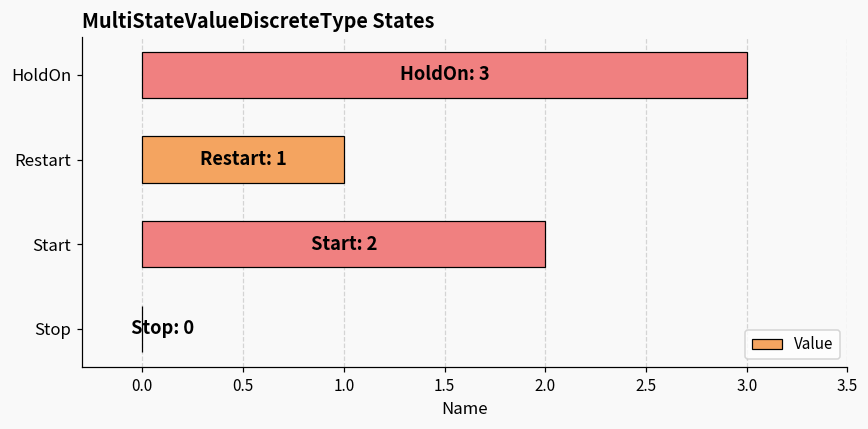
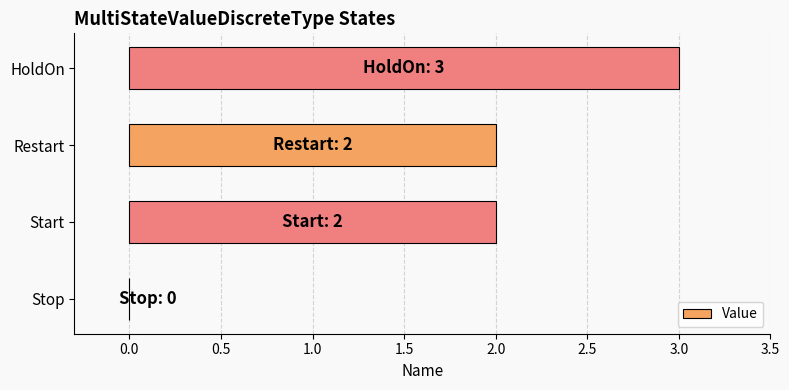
Restart: 1 -> 2
